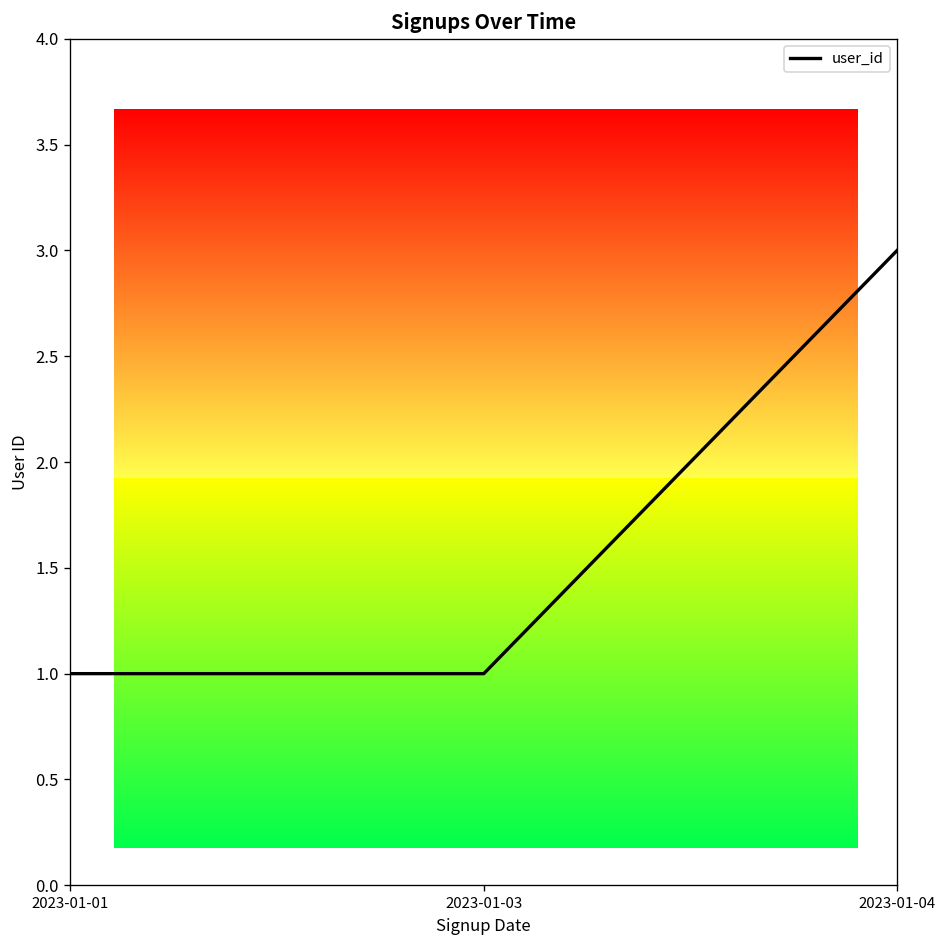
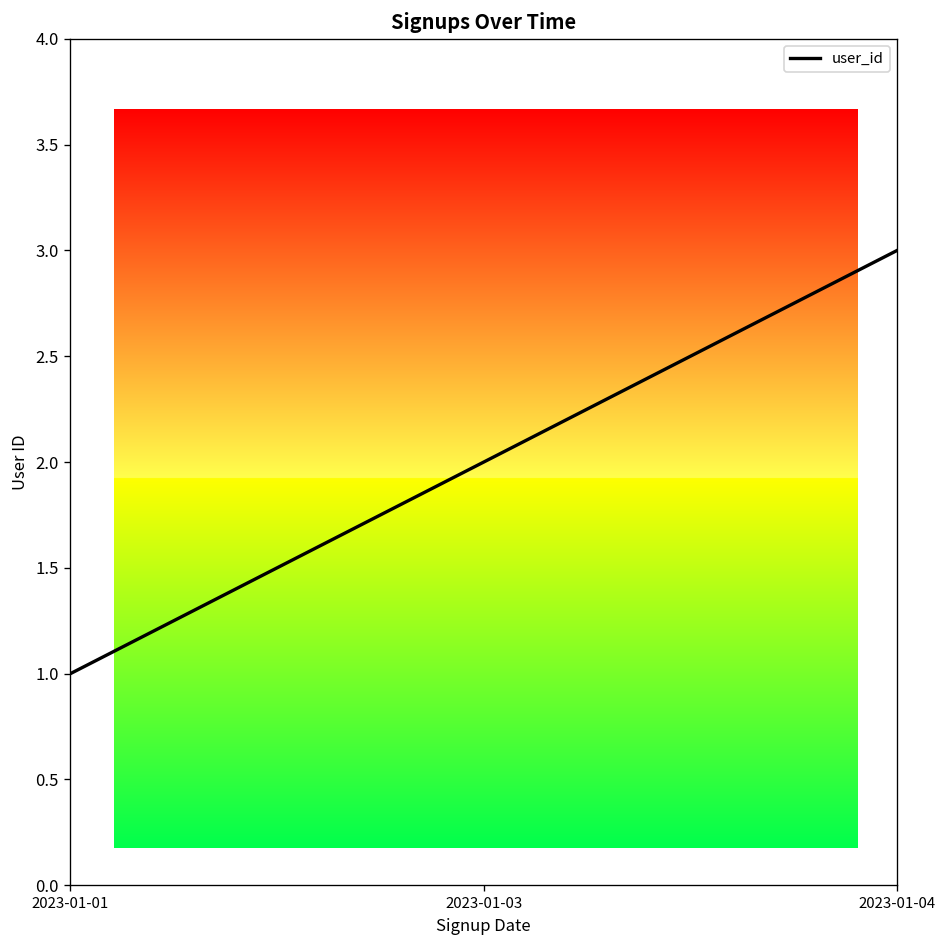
2023-01-03: 1 -> 2
